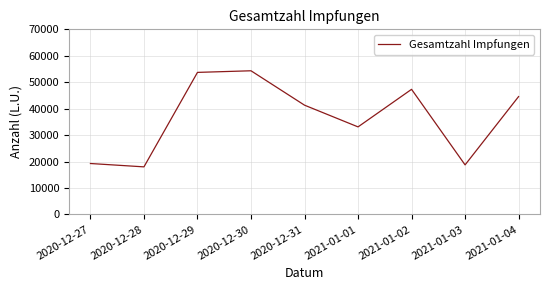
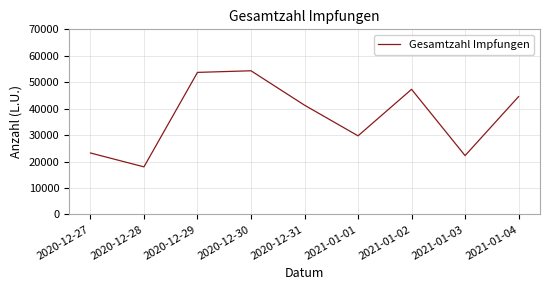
2020-12-27: 19000 -> 23000
2021-01-01: 33000 -> 30000
2021-01-03: 19000 -> 22000
